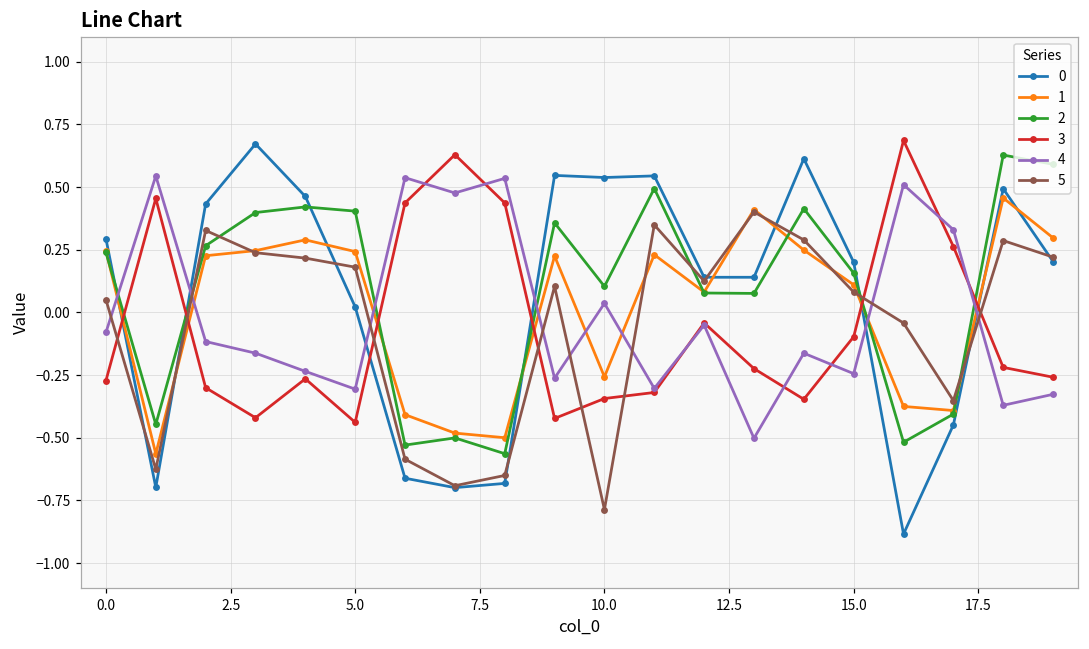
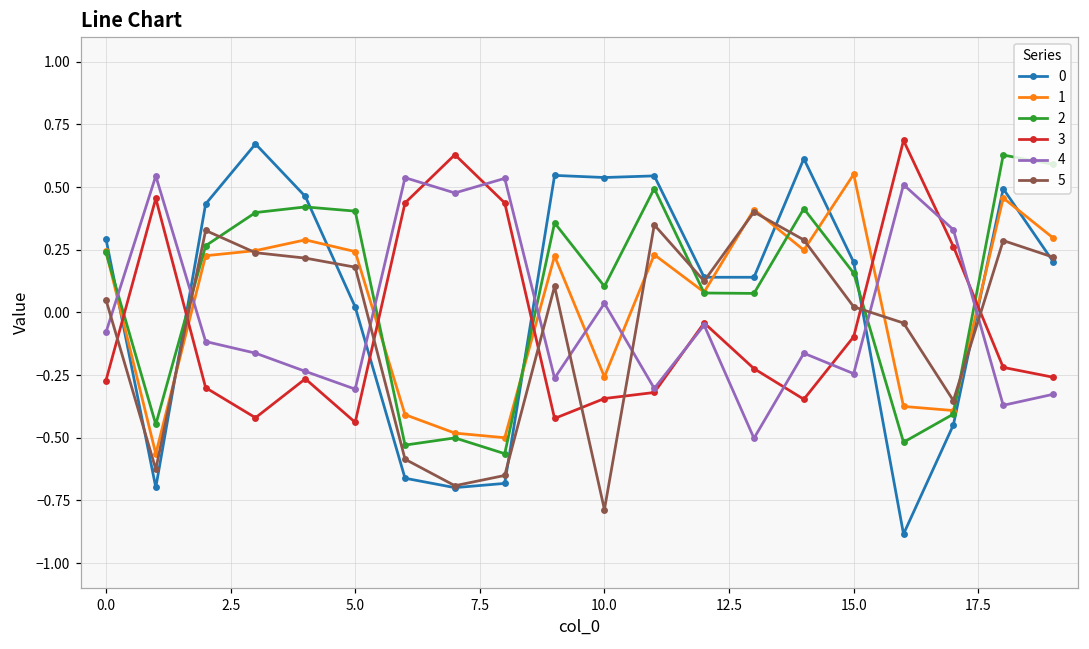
1, 15.0: 0.11 -> 0.55
5, 15.0: 0.08 -> 0.02
